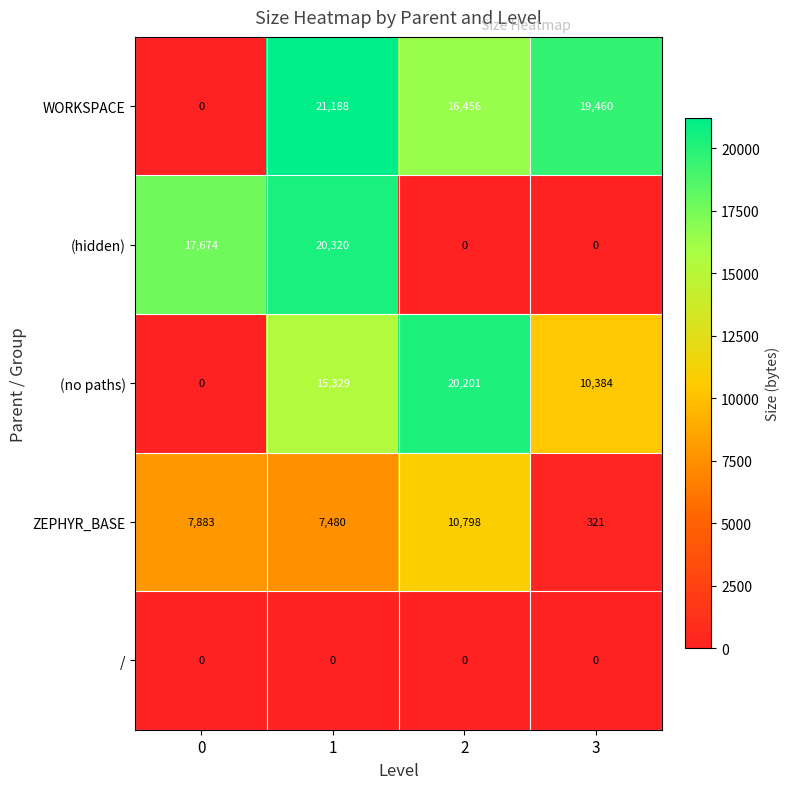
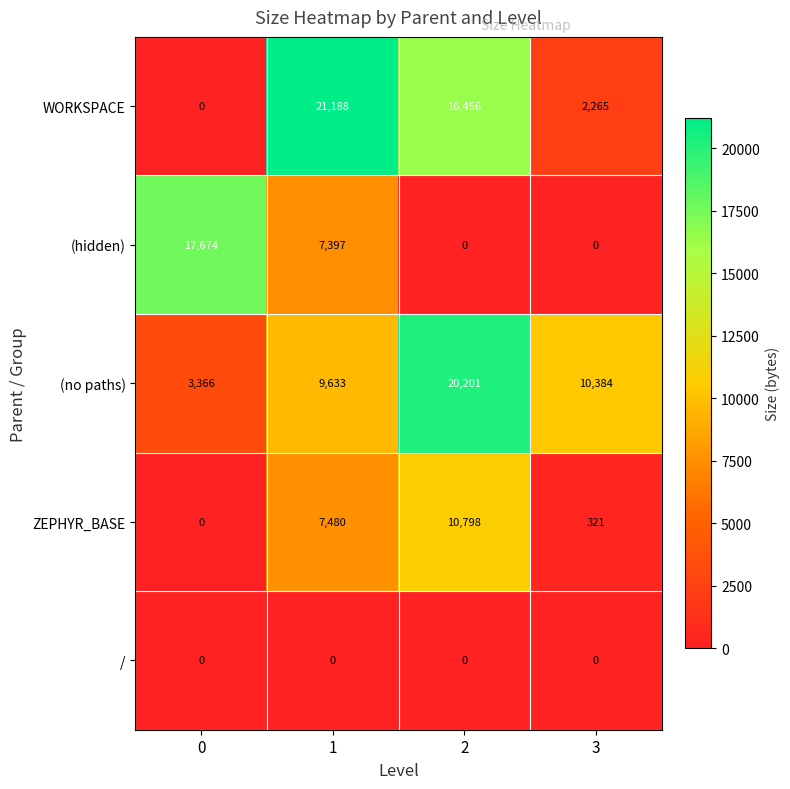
WORKSPACE, 3: 19,460 -> 2,265
(hidden), 1: 20,320 -> 7,397
(no paths), 0: 0 -> 3,366
(no paths), 1: 15,329 -> 9,633
ZEPHYR_BASE, 0: 7,883 -> 0
